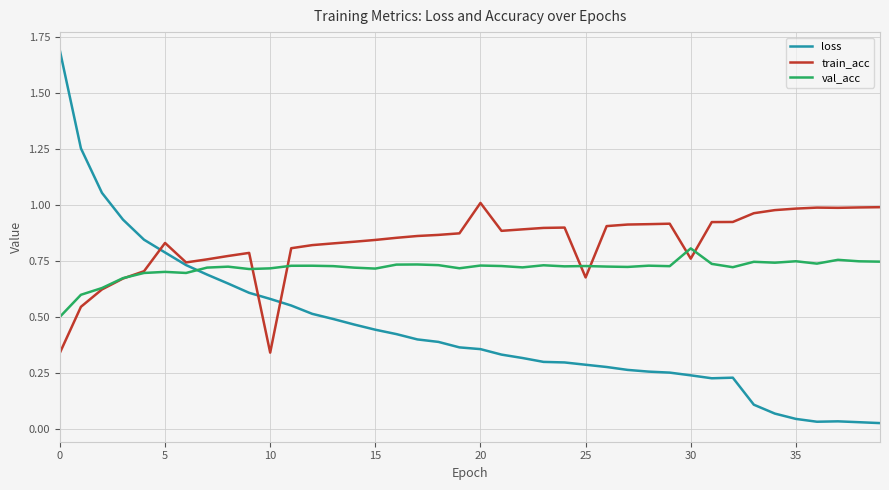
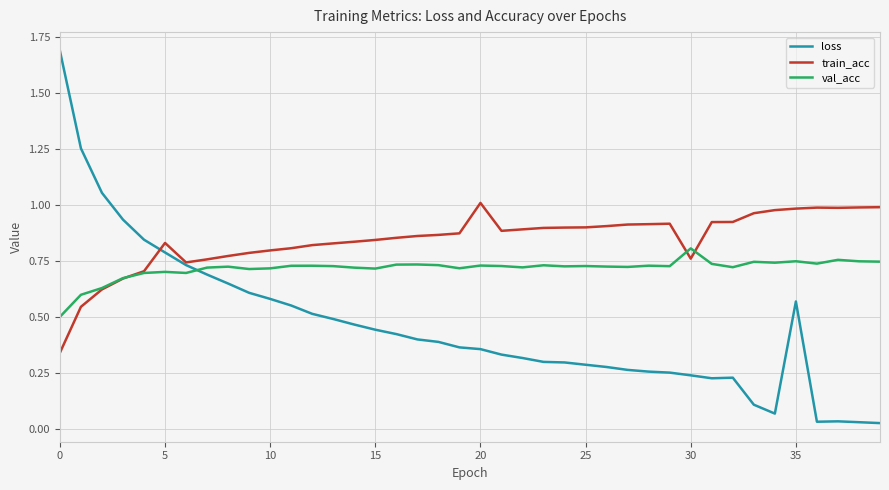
train_acc, 10: 0.34 -> 0.80
train_acc, 25: 0.68 -> 0.90
loss, 35: 0.05 -> 0.57
